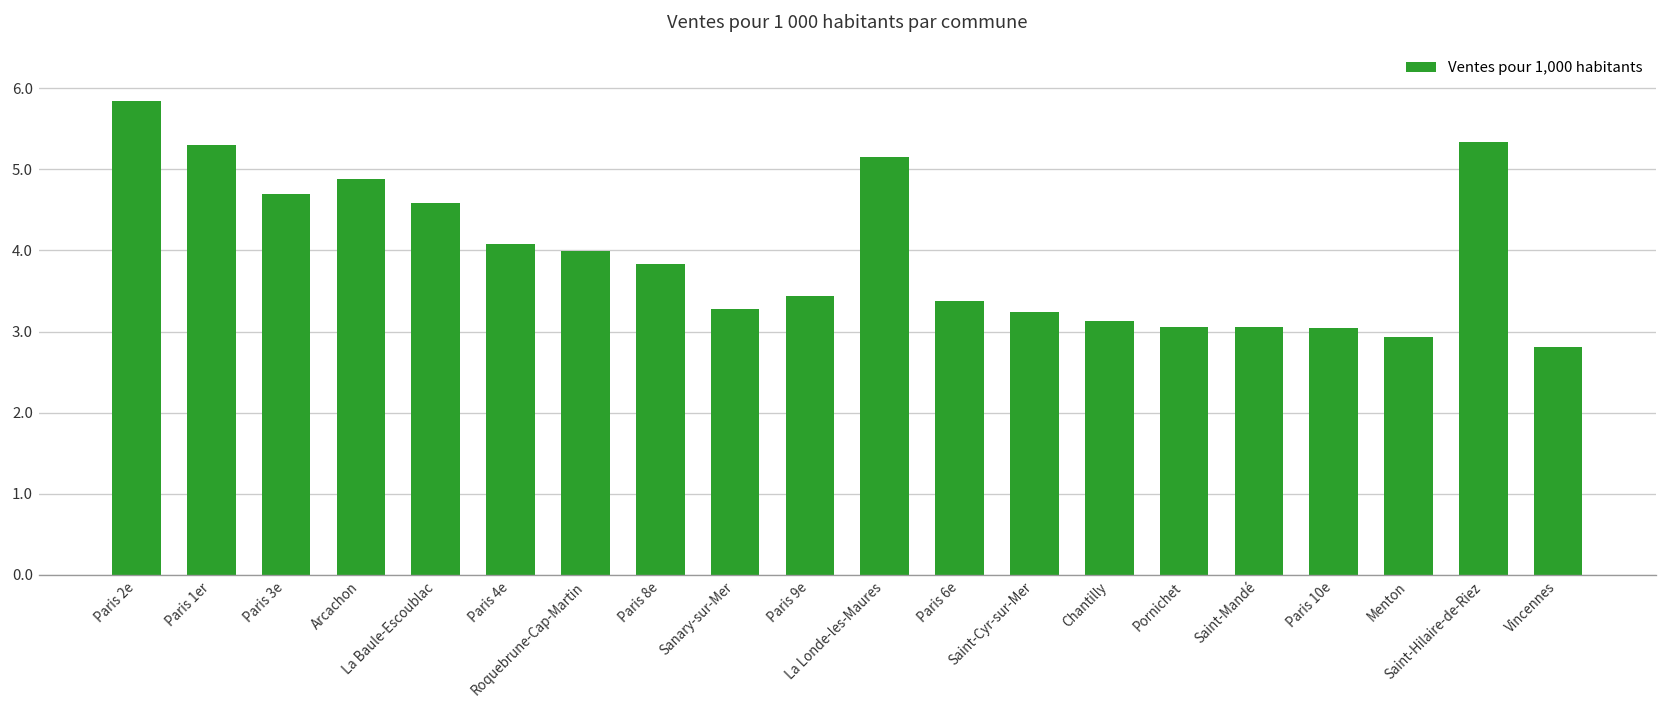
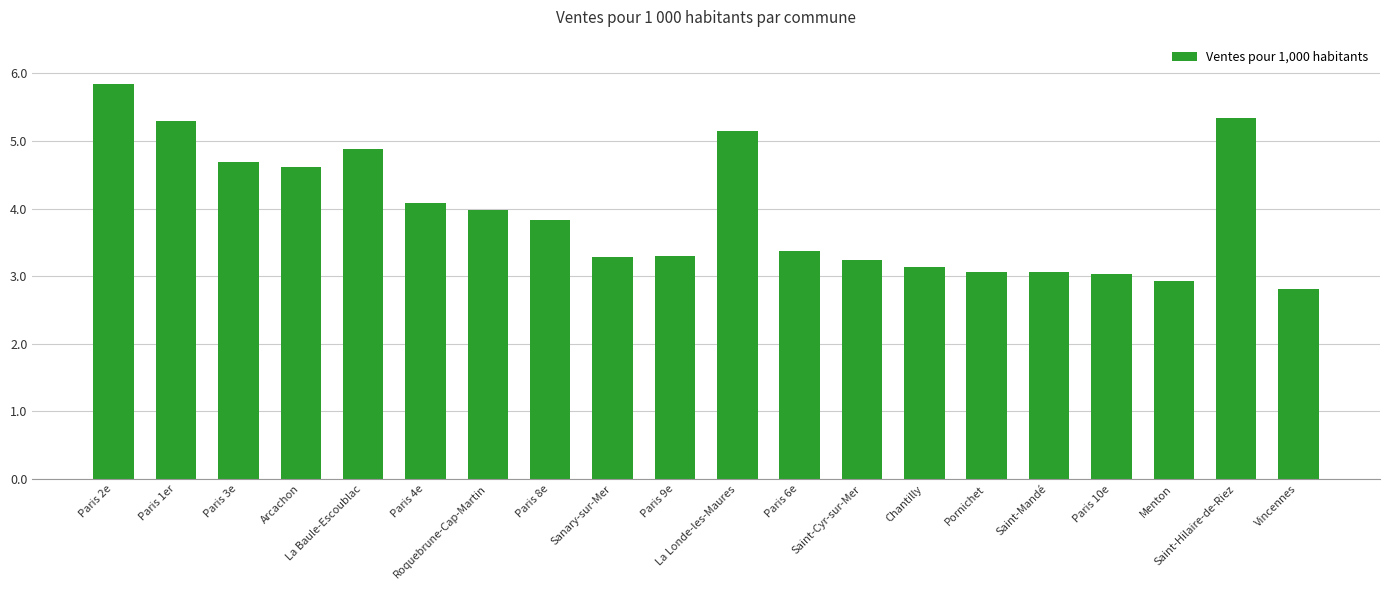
Arcachon: 4.9 -> 4.6
La Baule-Escoublac: 4.6 -> 4.9
Paris 9e: 3.4 -> 3.3
